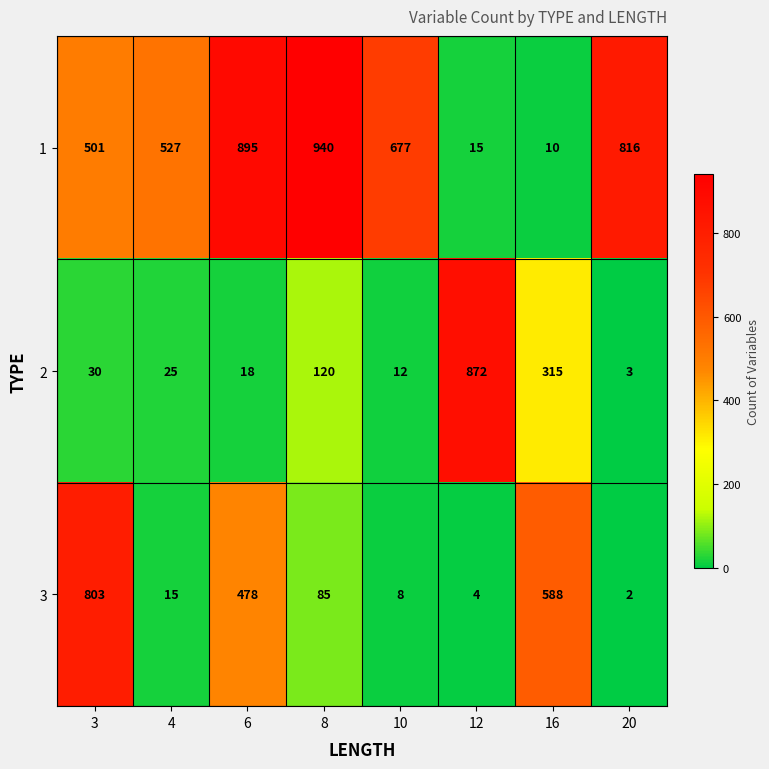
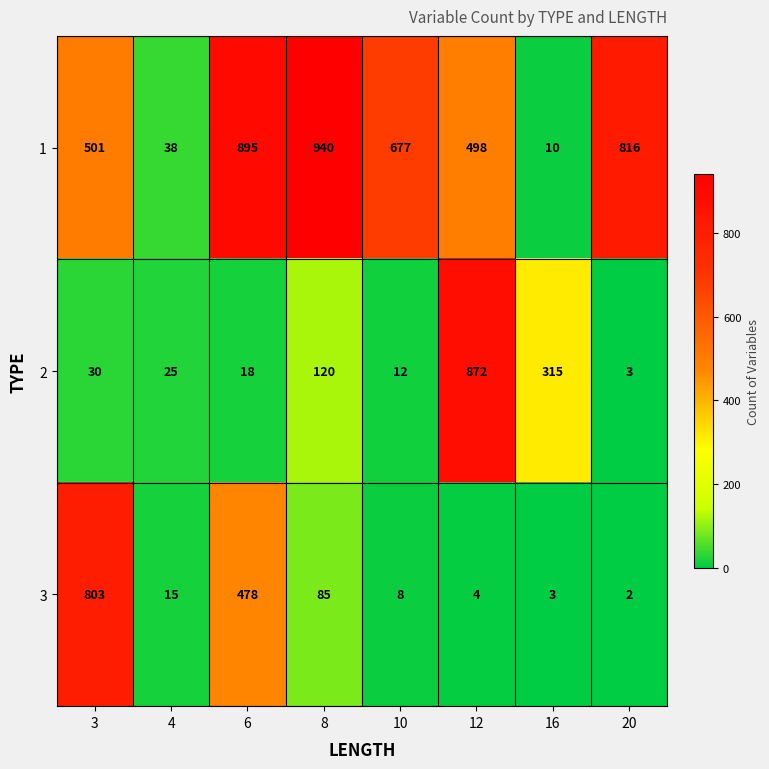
1, 4: 527 -> 38
1, 12: 15 -> 498
3, 16: 588 -> 3
